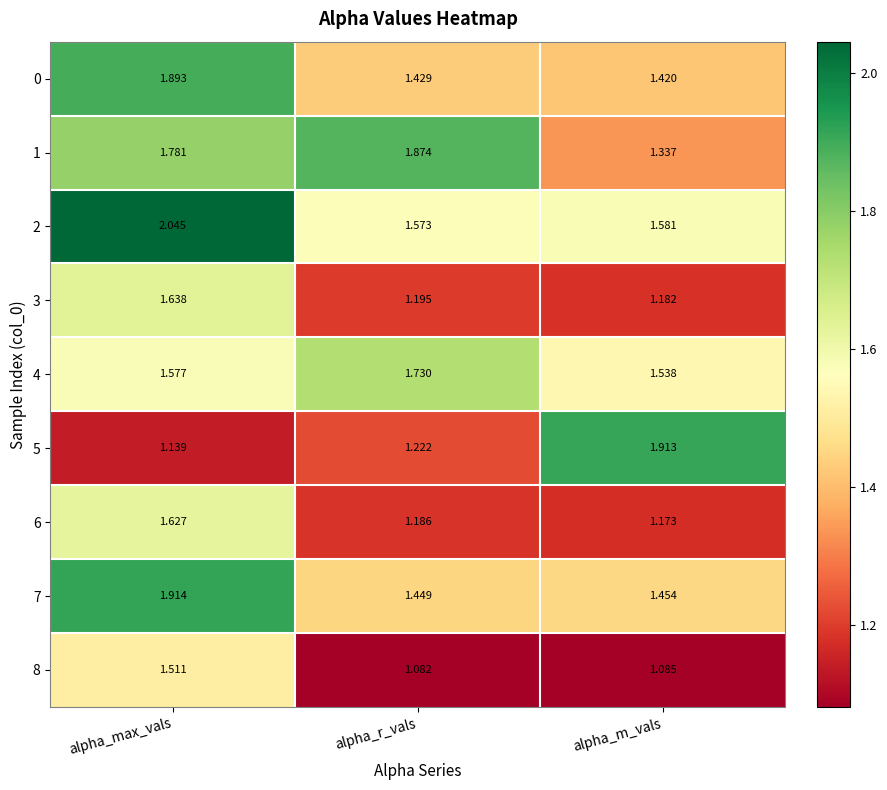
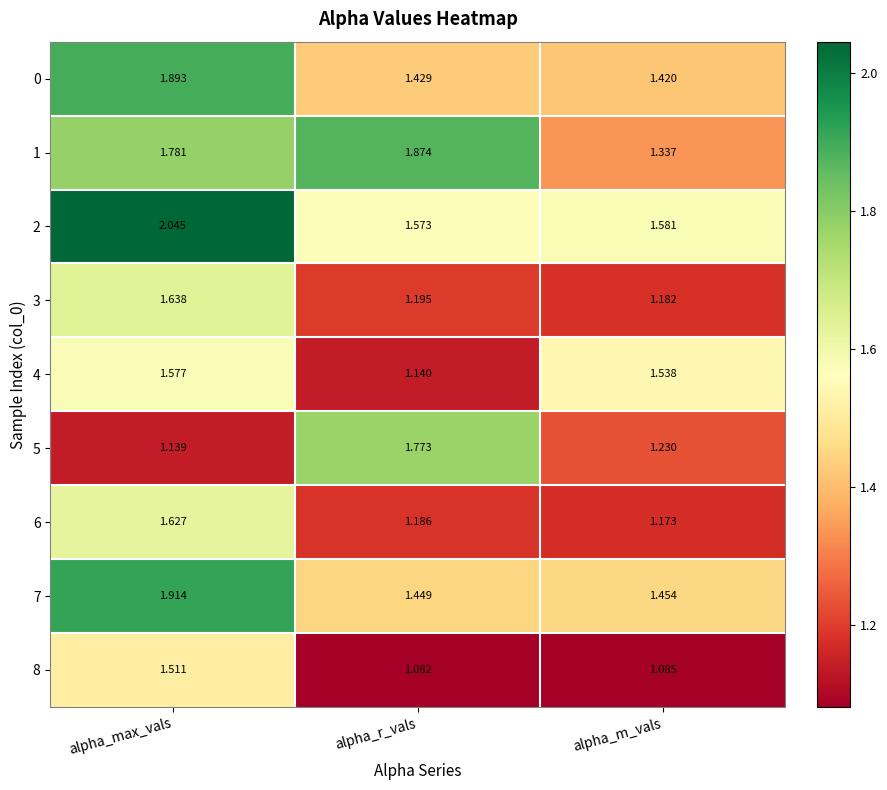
4, alpha_r_vals: 1.730 -> 1.140
5, alpha_r_vals: 1.222 -> 1.773
5, alpha_m_vals: 1.913 -> 1.230
